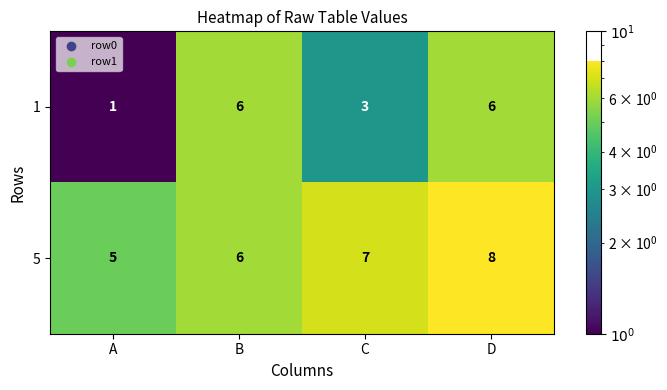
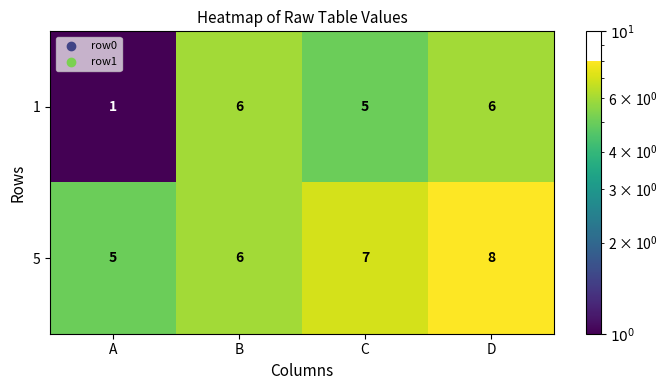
1, C: 3 -> 5
